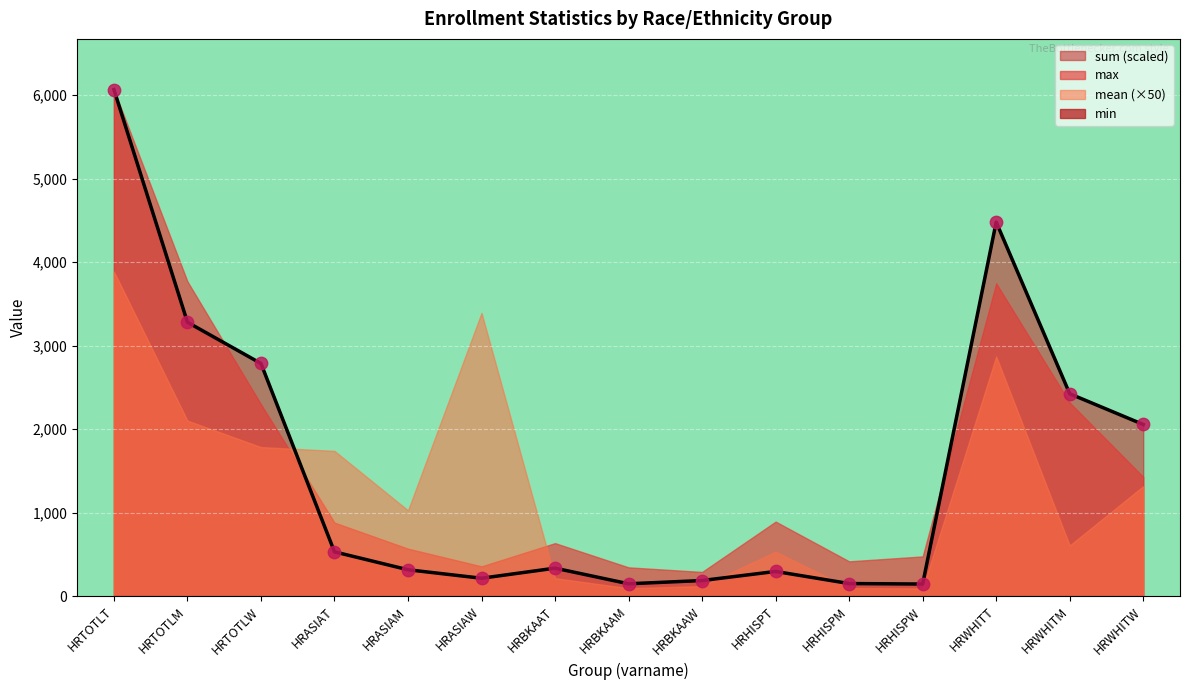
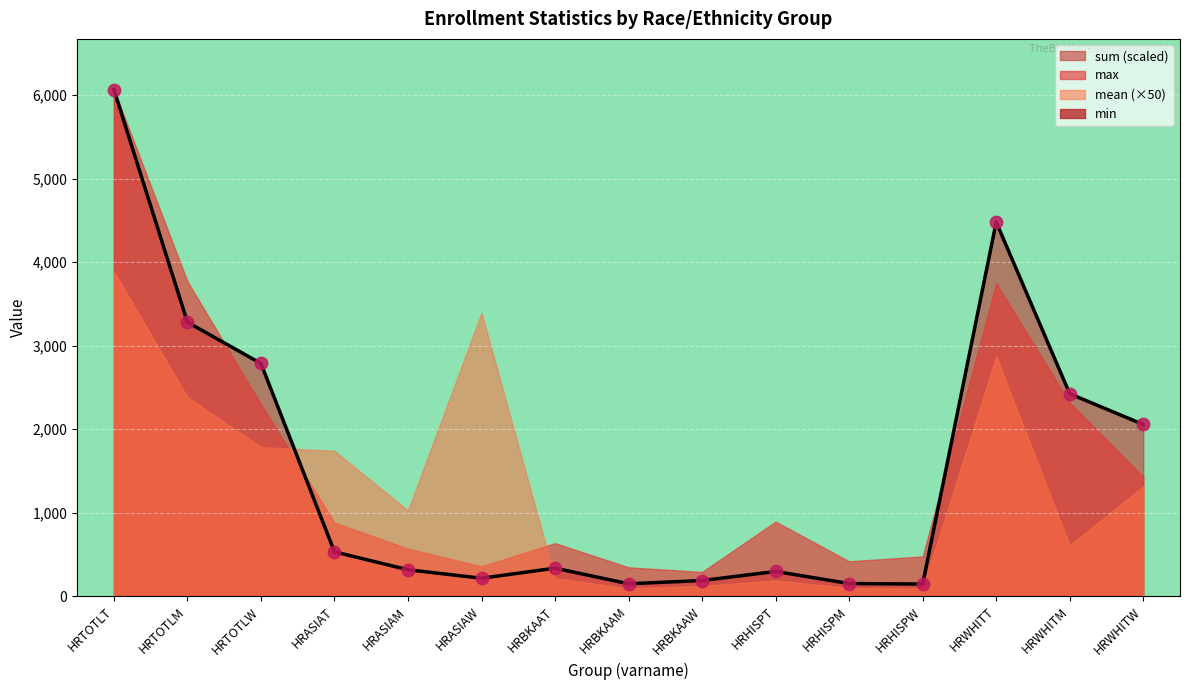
mean (×50), HRTOTLM: 2,100 -> 2,400
mean (×50), HRHISPT: 500 -> 200
